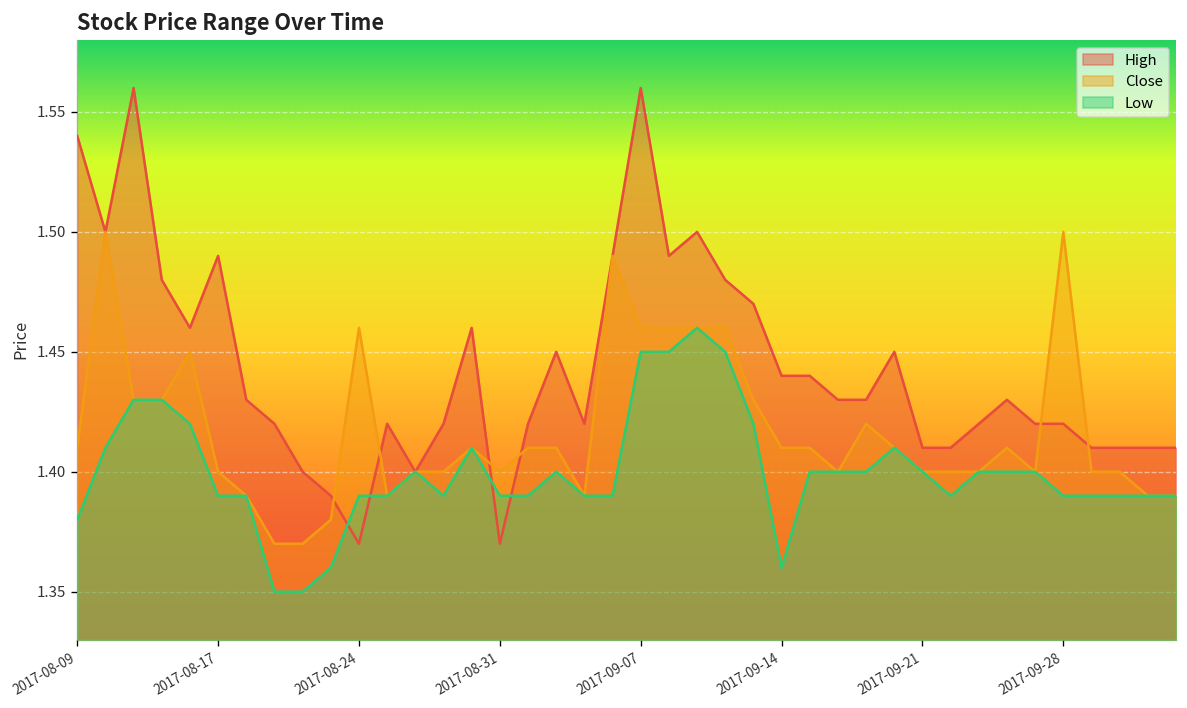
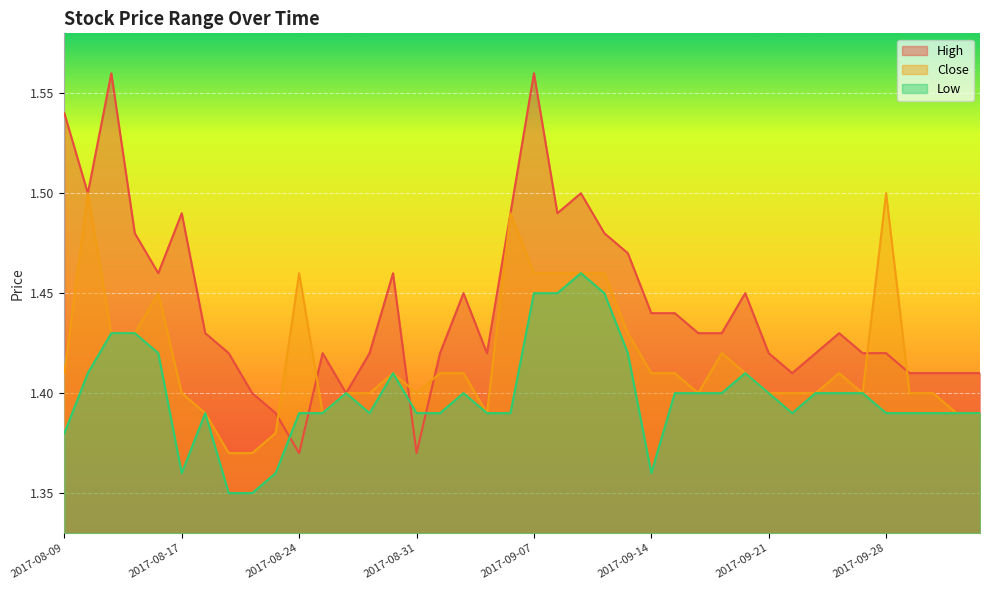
Low, 2017-08-17: 1.39 -> 1.36
High, 2017-09-21: 1.41 -> 1.42
